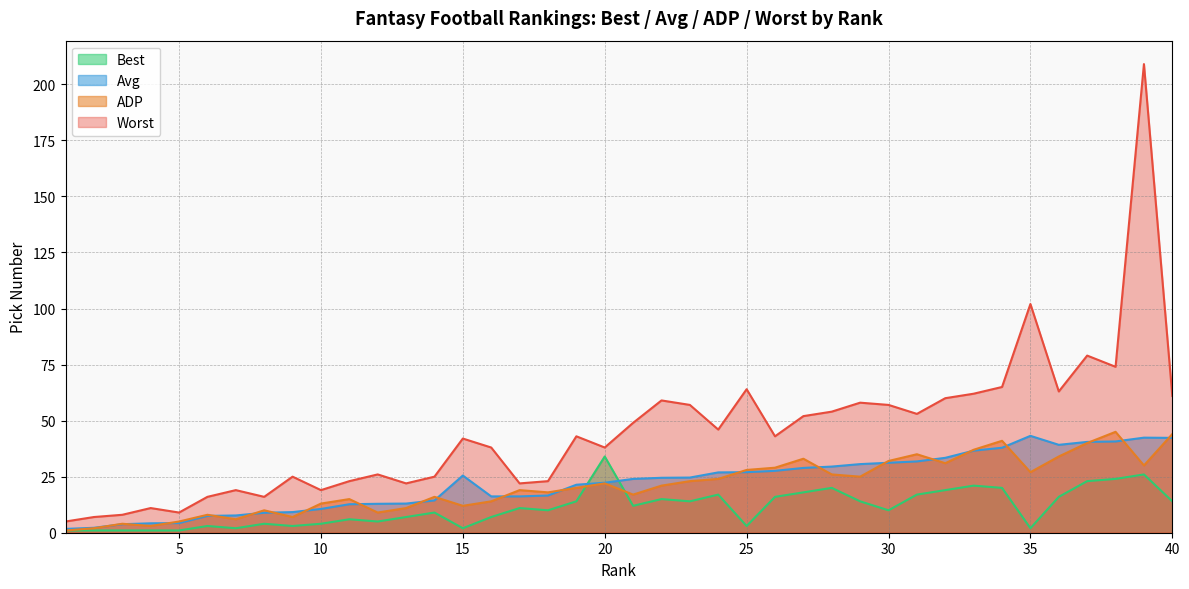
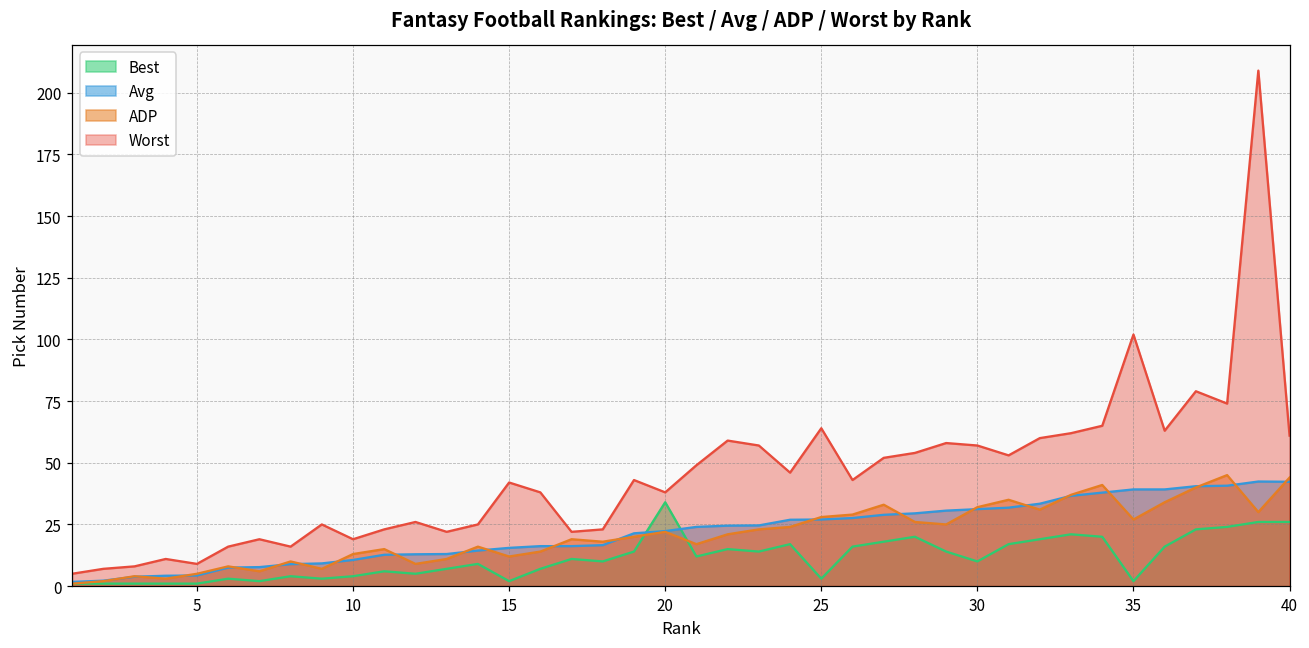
Avg, 15: 26 -> 16
Avg, 35: 43 -> 39
Best, 40: 14 -> 26
